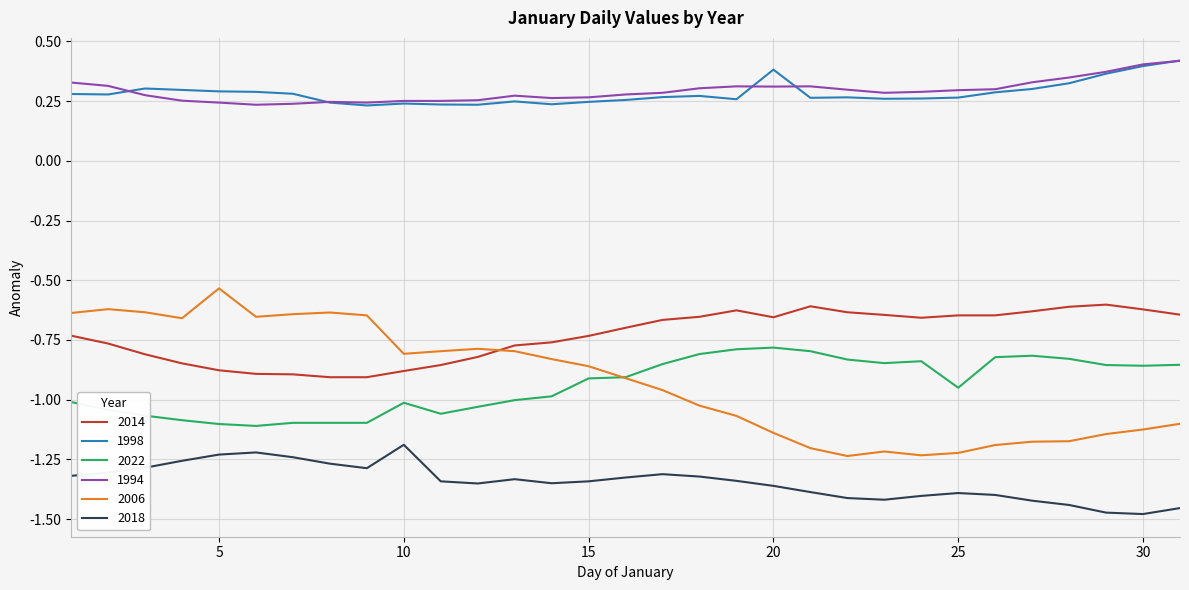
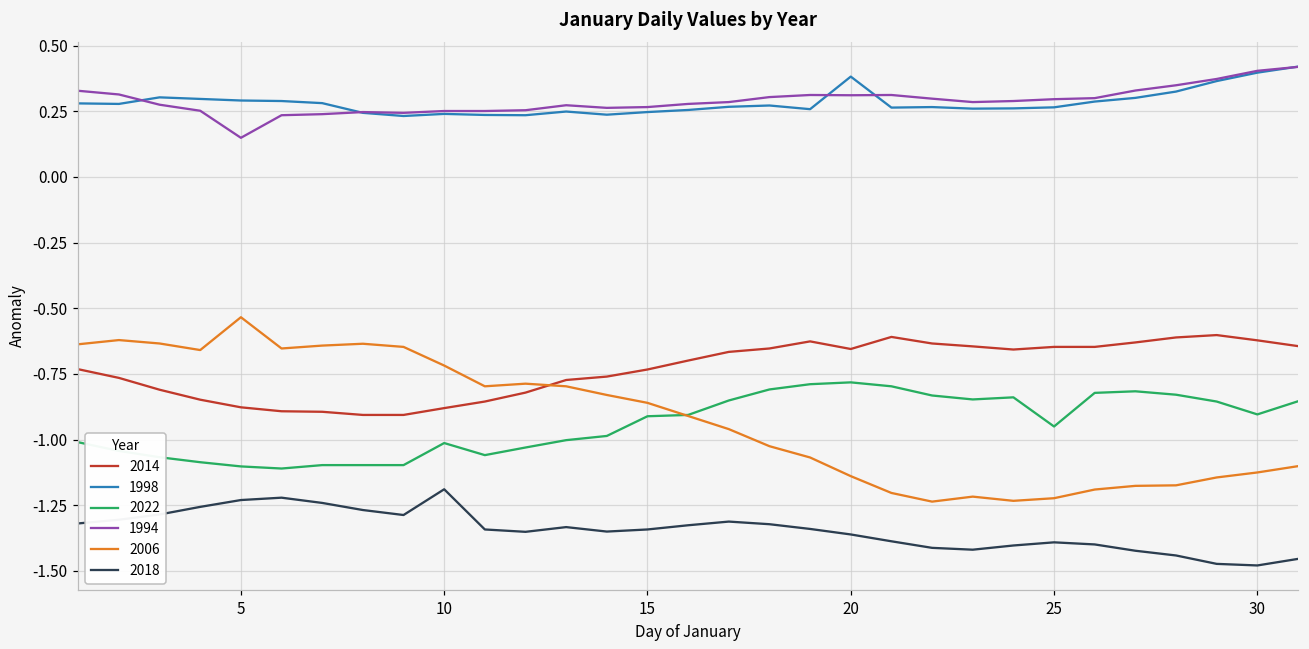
1994, 5: 0.24 -> 0.15
2006, 10: -0.81 -> -0.72
2022, 30: -0.86 -> -0.90
